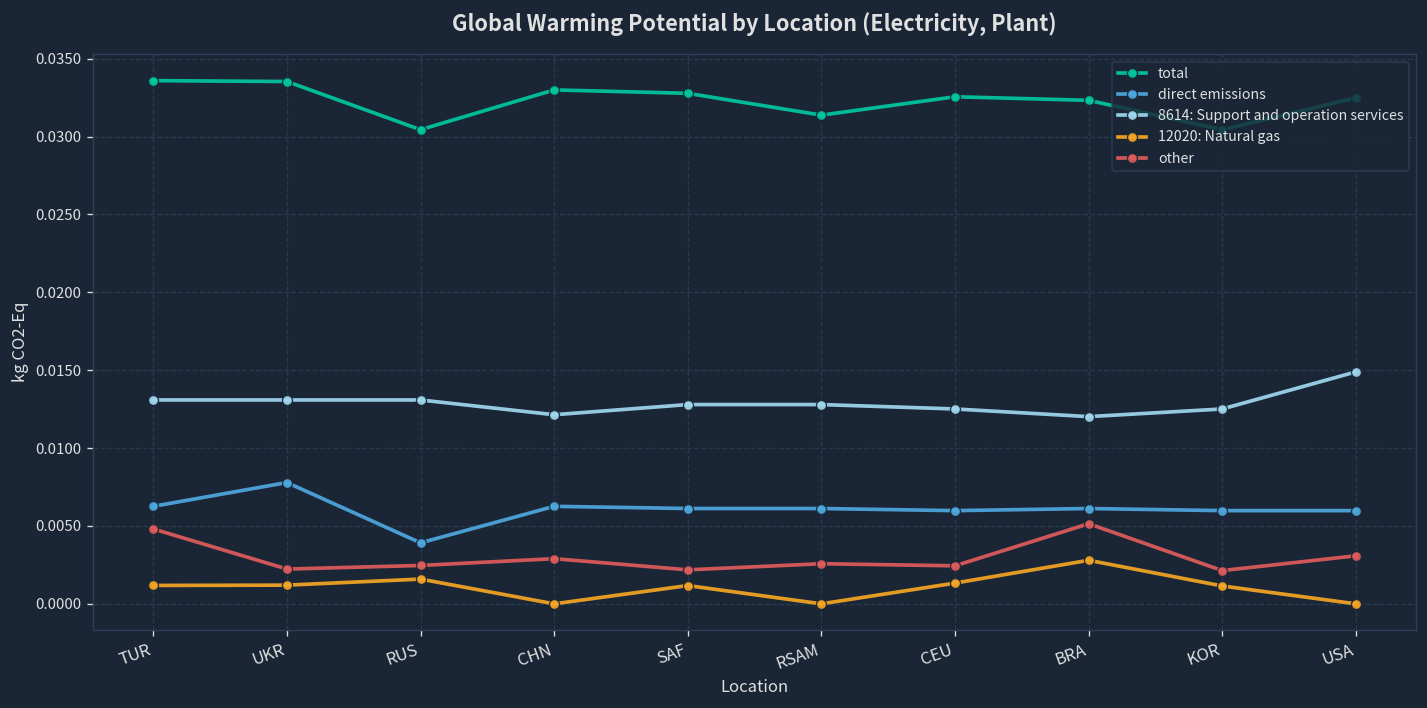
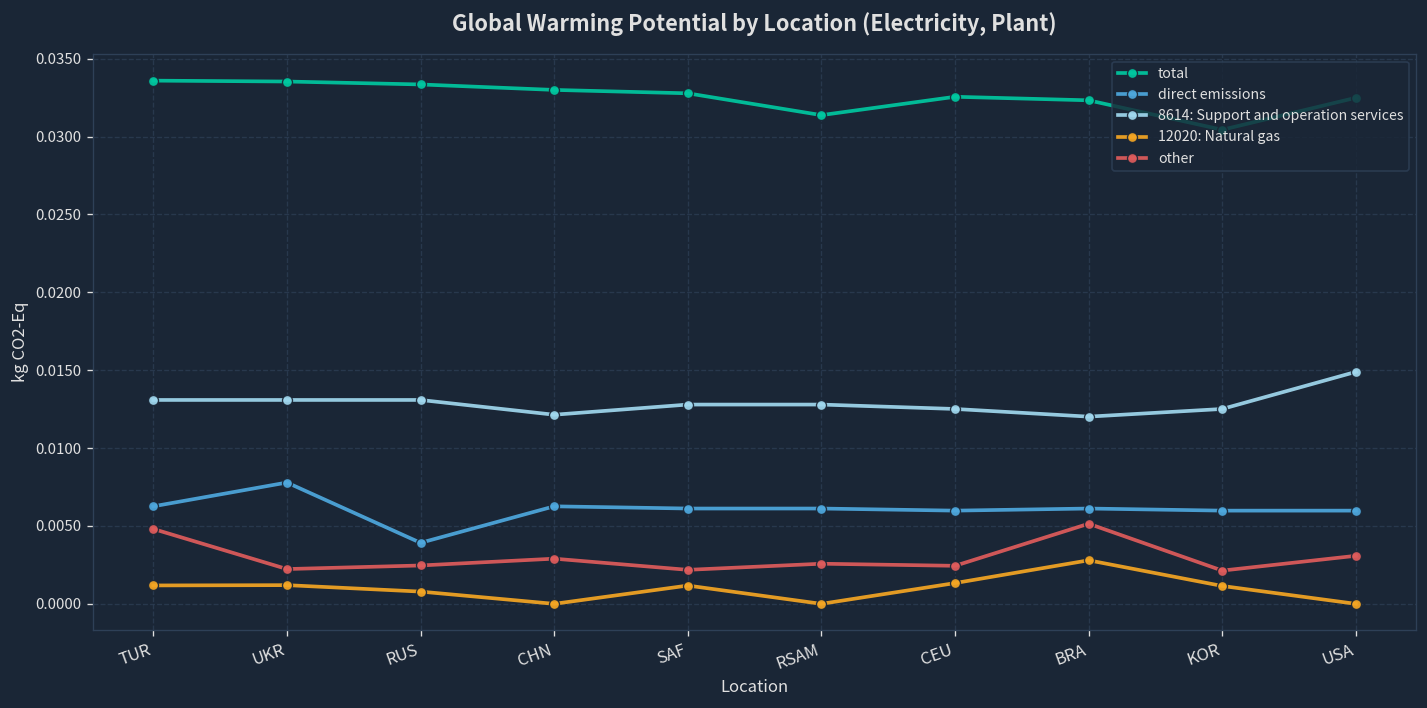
total, RUS: 0.0304 -> 0.0333
12020: Natural gas, RUS: 0.0016 -> 0.0008
